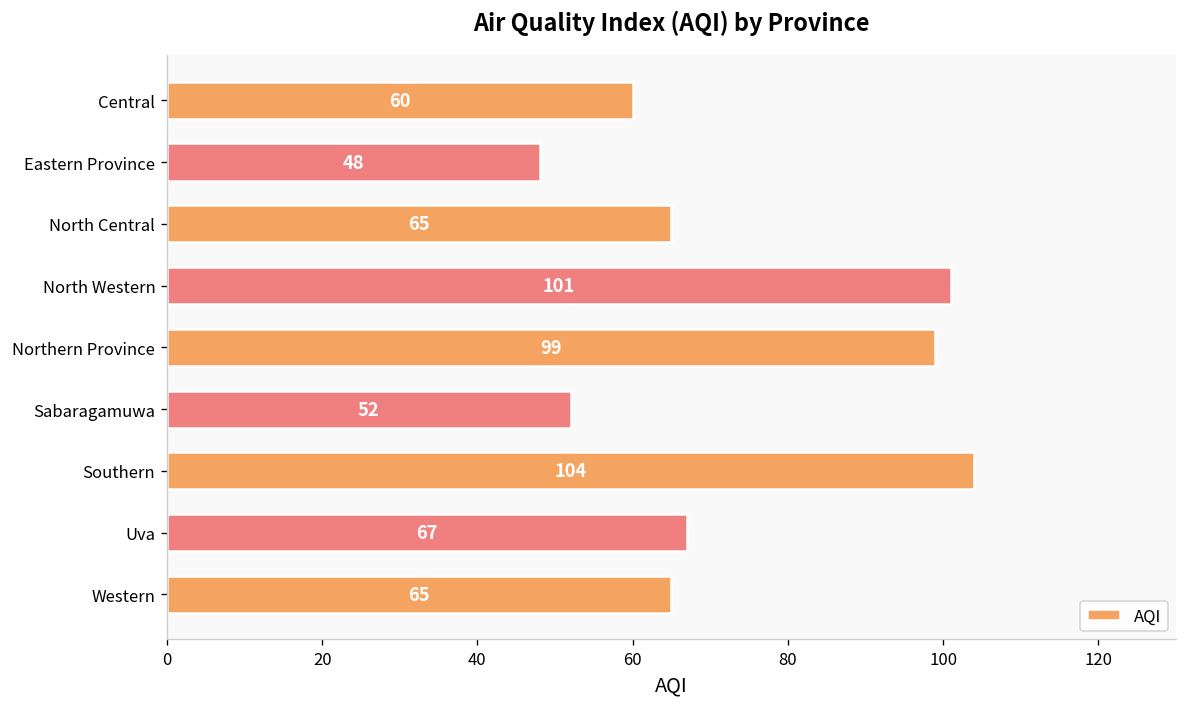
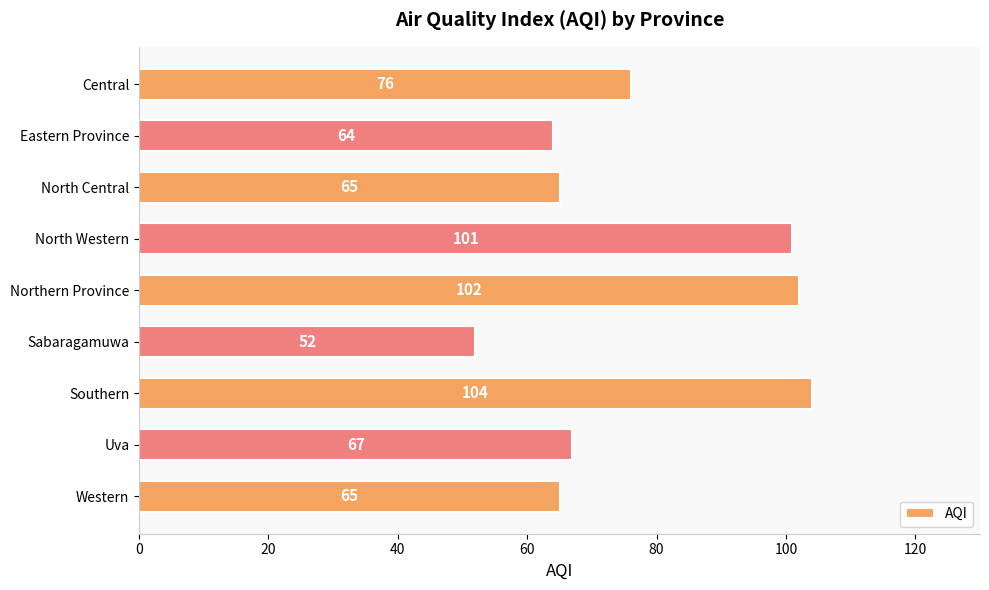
Central: 60 -> 76
Eastern Province: 48 -> 64
Northern Province: 99 -> 102
